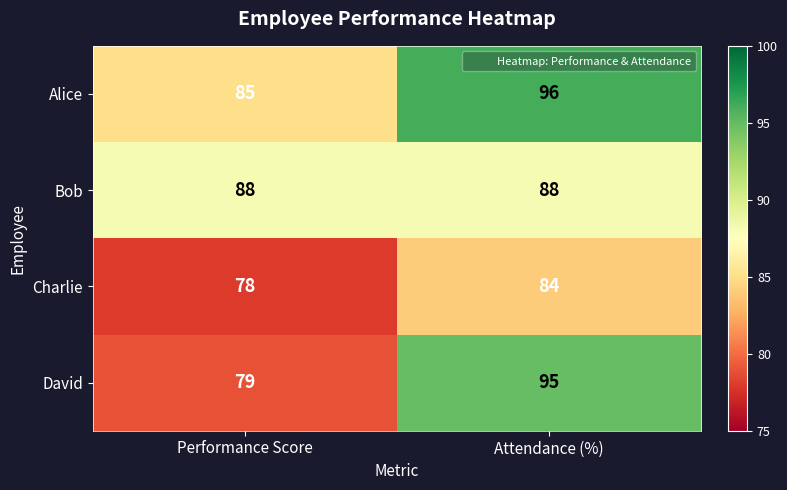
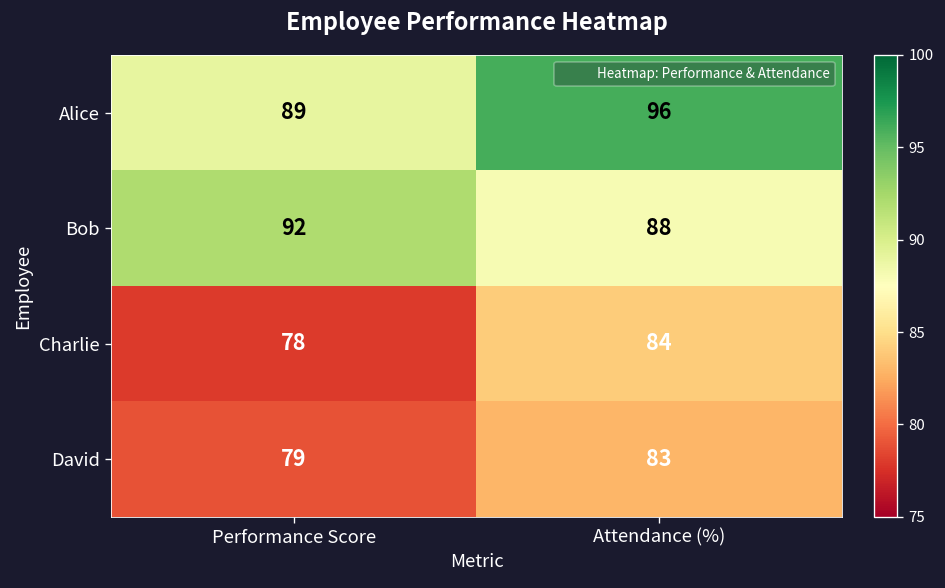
Alice, Performance Score: 85 -> 89
Bob, Performance Score: 88 -> 92
David, Attendance (%): 95 -> 83
